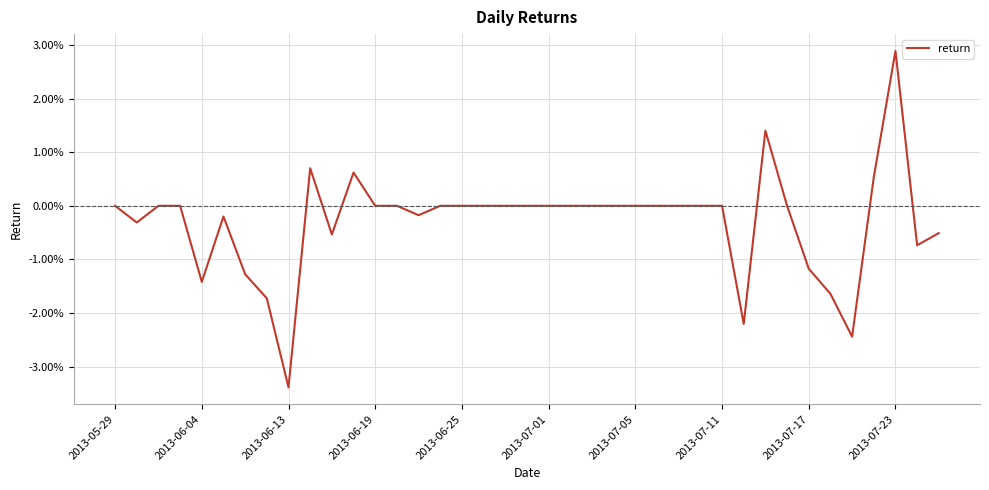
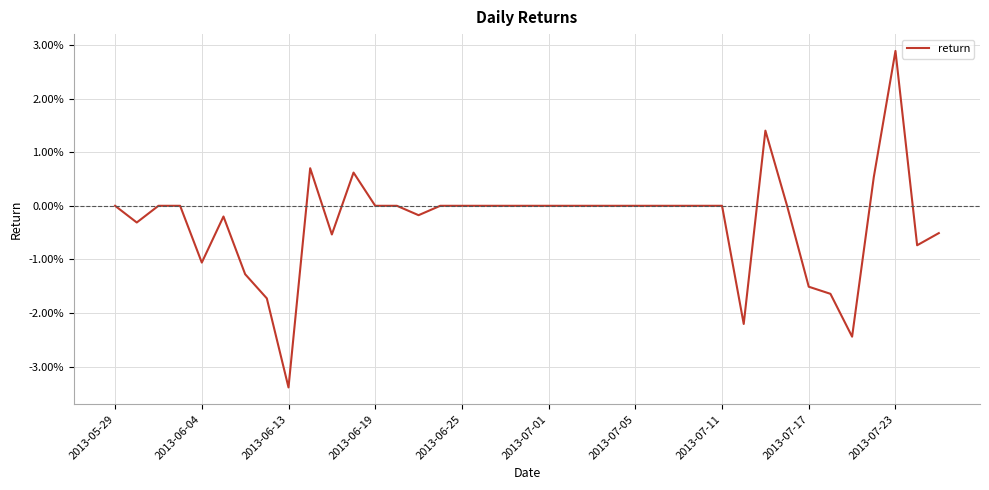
2013-06-04: -1.4% -> -1.1%
2013-07-17: -1.2% -> -1.5%
